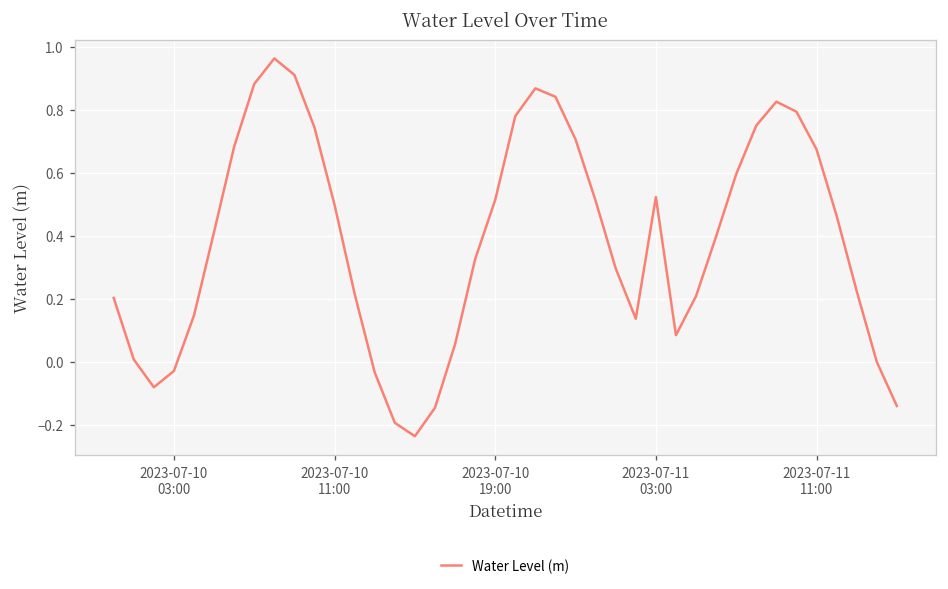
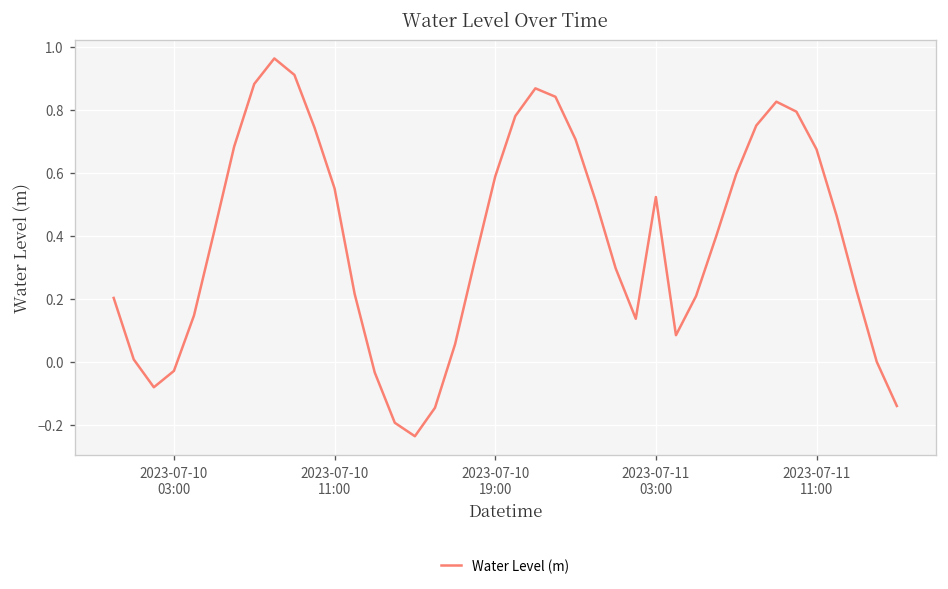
2023-07-10 11:00: 0.50 -> 0.55
2023-07-10 19:00: 0.51 -> 0.59
